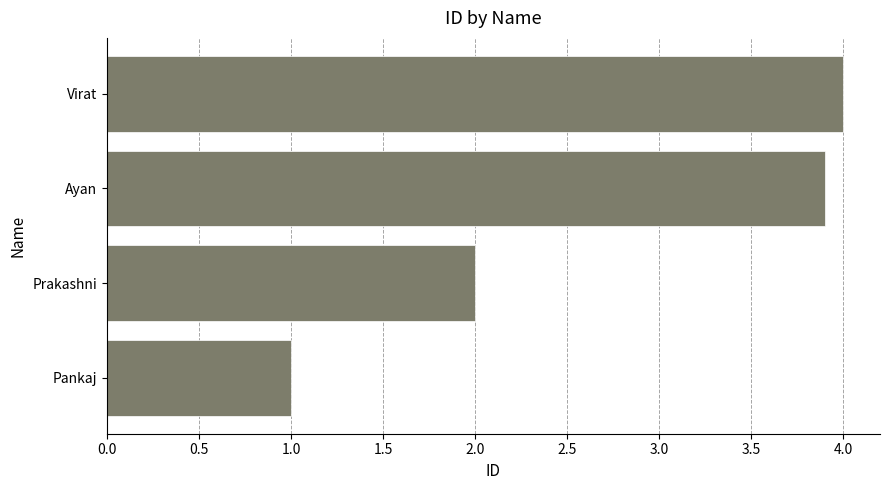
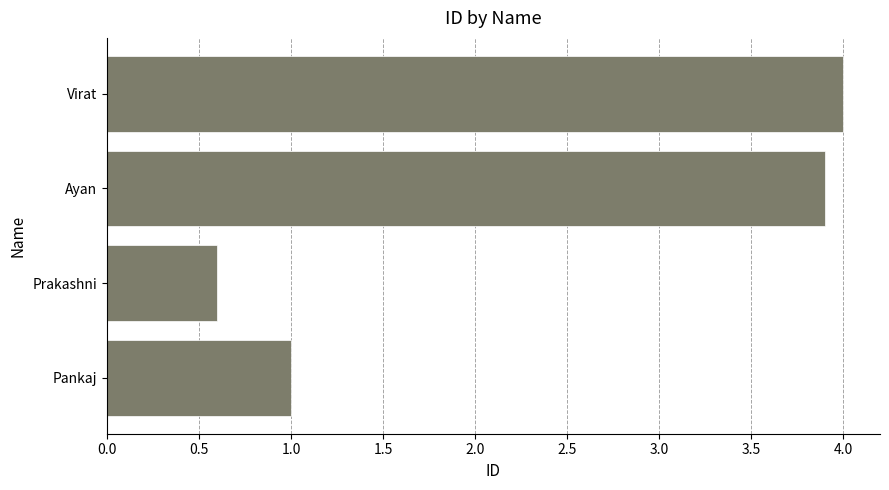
Prakashni: 2.0 -> 0.6
